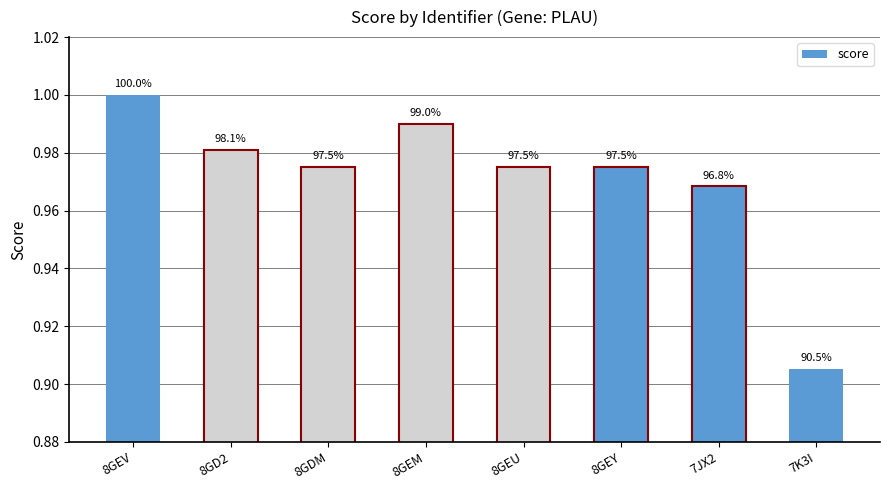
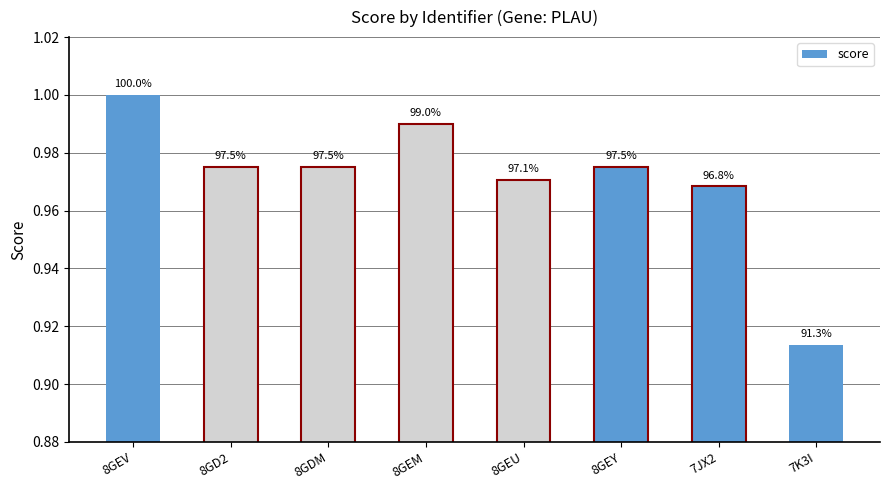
8GD2: 98.1% -> 97.5%
8GEU: 97.5% -> 97.1%
7K3I: 90.5% -> 91.3%
